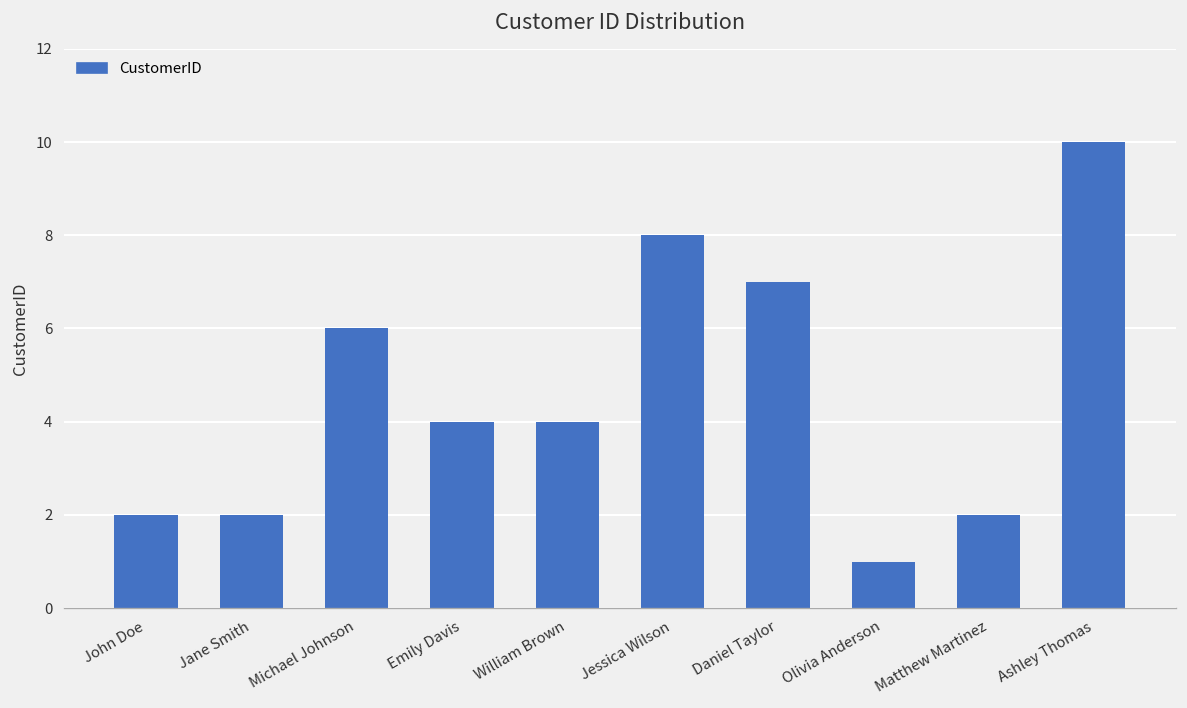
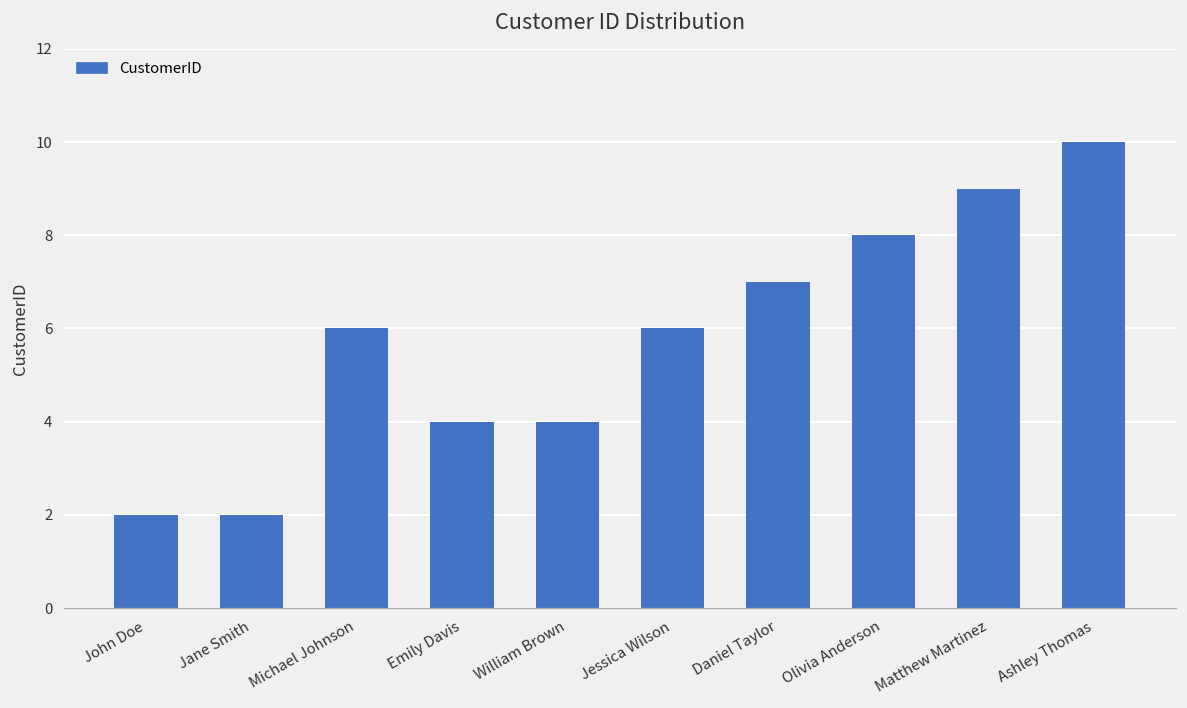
Jessica Wilson: 8 -> 6
Olivia Anderson: 1 -> 8
Matthew Martinez: 2 -> 9
